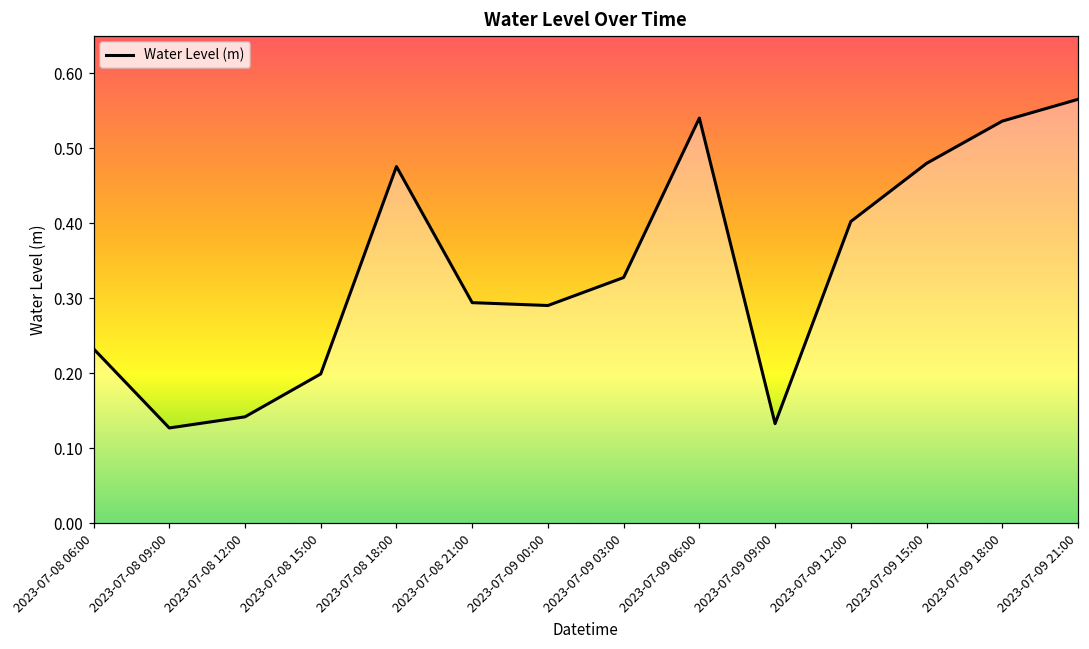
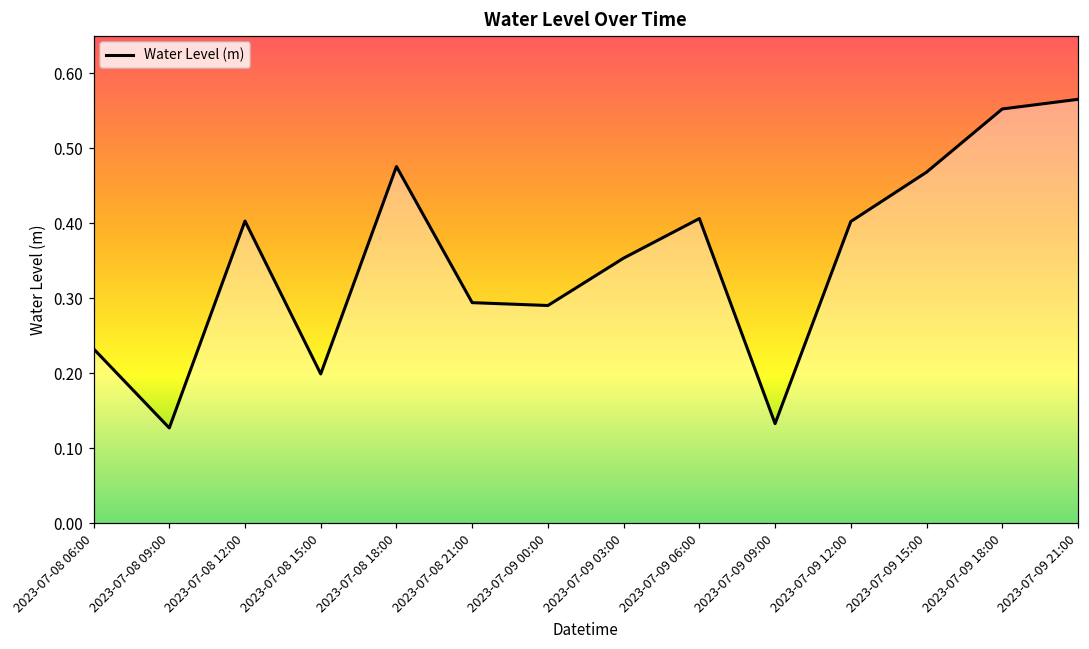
2023-07-08 12:00: 0.14 -> 0.40
2023-07-09 03:00: 0.33 -> 0.35
2023-07-09 06:00: 0.54 -> 0.41
2023-07-09 15:00: 0.48 -> 0.47
2023-07-09 18:00: 0.54 -> 0.55
